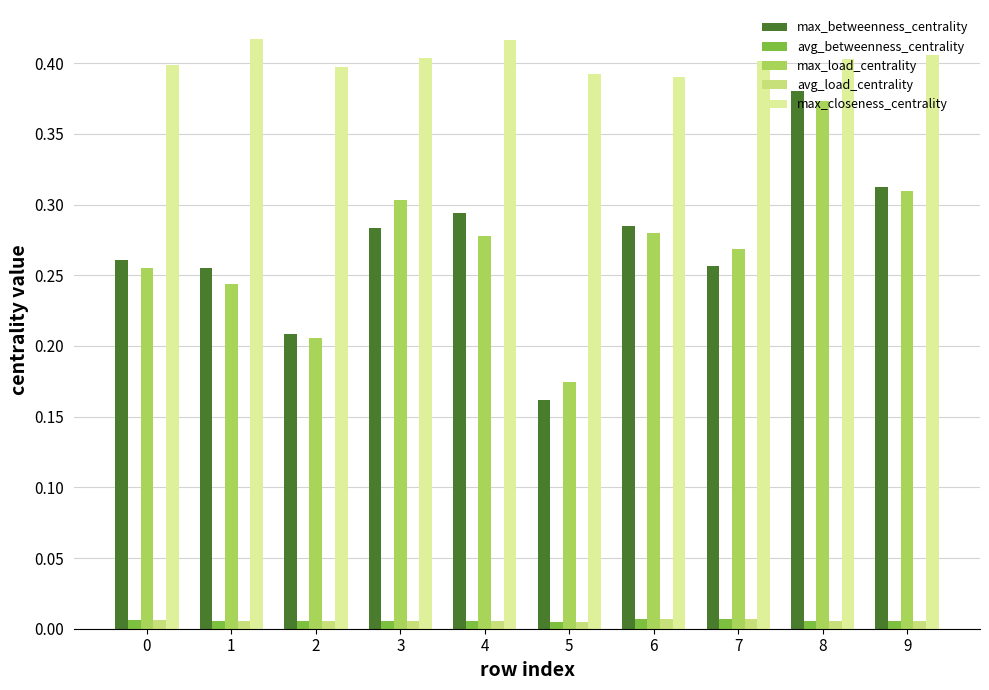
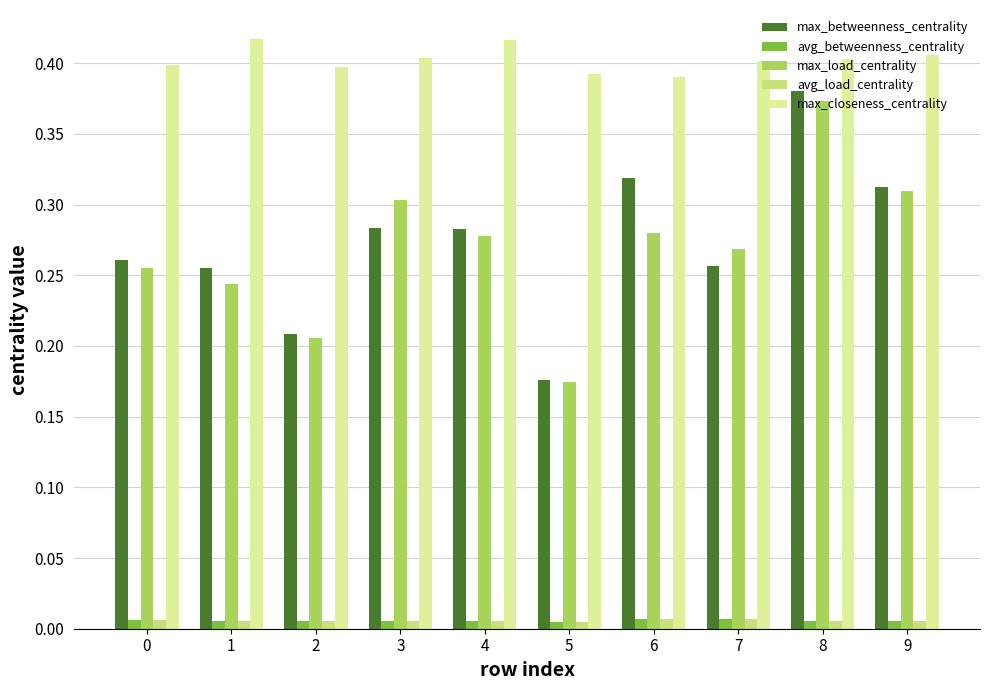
max_betweenness_centrality, 4: 0.294 -> 0.283
max_betweenness_centrality, 5: 0.162 -> 0.176
max_betweenness_centrality, 6: 0.285 -> 0.319
